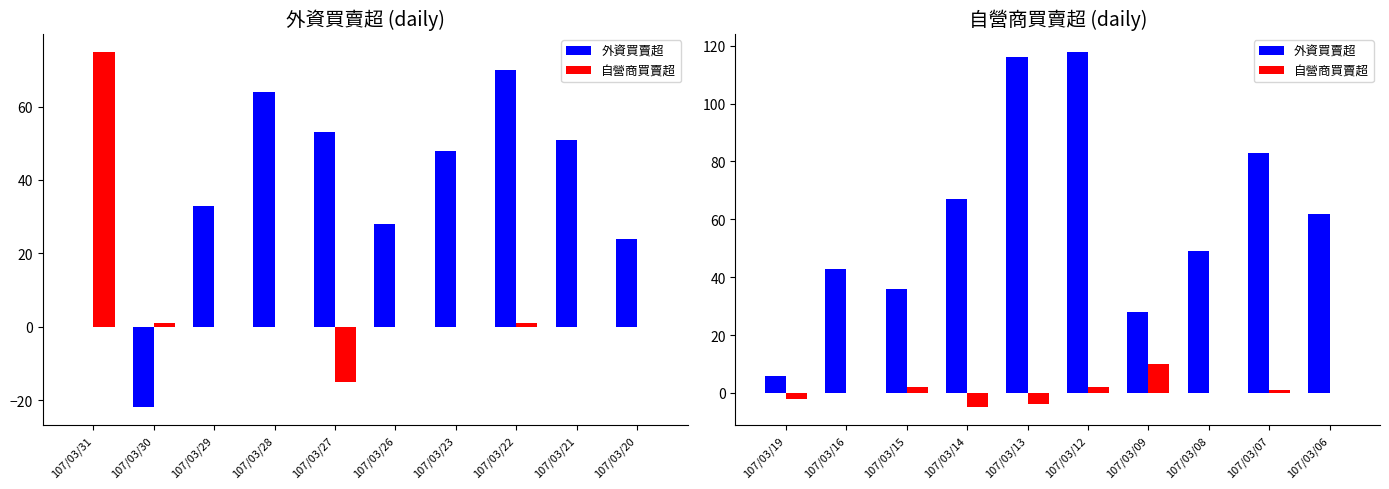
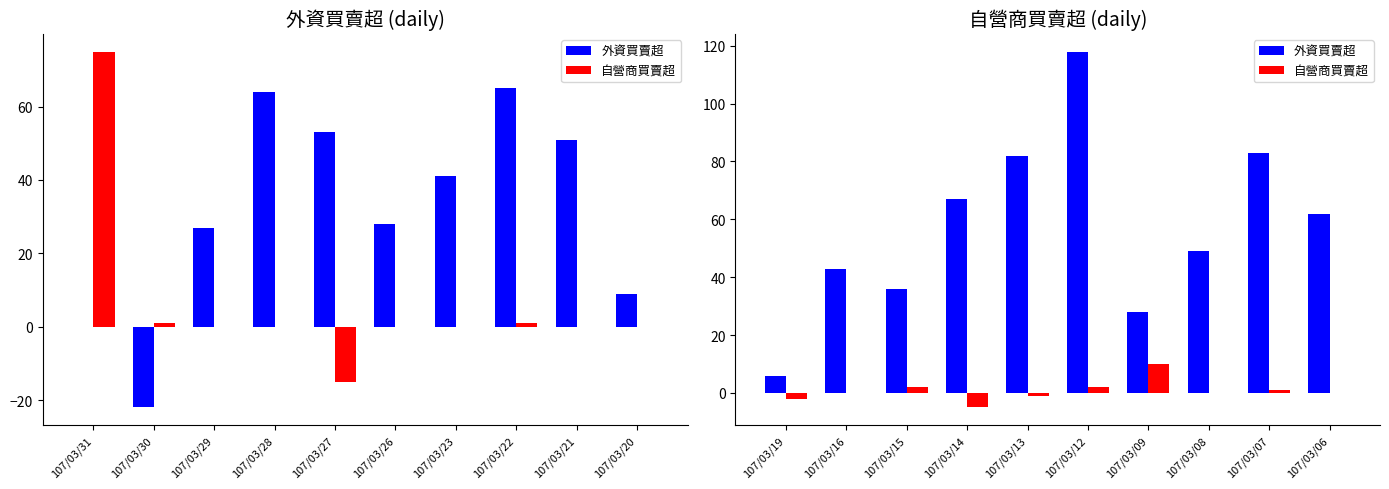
外資買賣超 (daily), 外資買賣超, 107/03/29: 33 -> 27
外資買賣超 (daily), 外資買賣超, 107/03/23: 48 -> 41
外資買賣超 (daily), 外資買賣超, 107/03/22: 70 -> 65
外資買賣超 (daily), 外資買賣超, 107/03/20: 24 -> 9
自營商買賣超 (daily), 外資買賣超, 107/03/13: 116 -> 82
自營商買賣超 (daily), 自營商買賣超, 107/03/13: -4 -> -1
